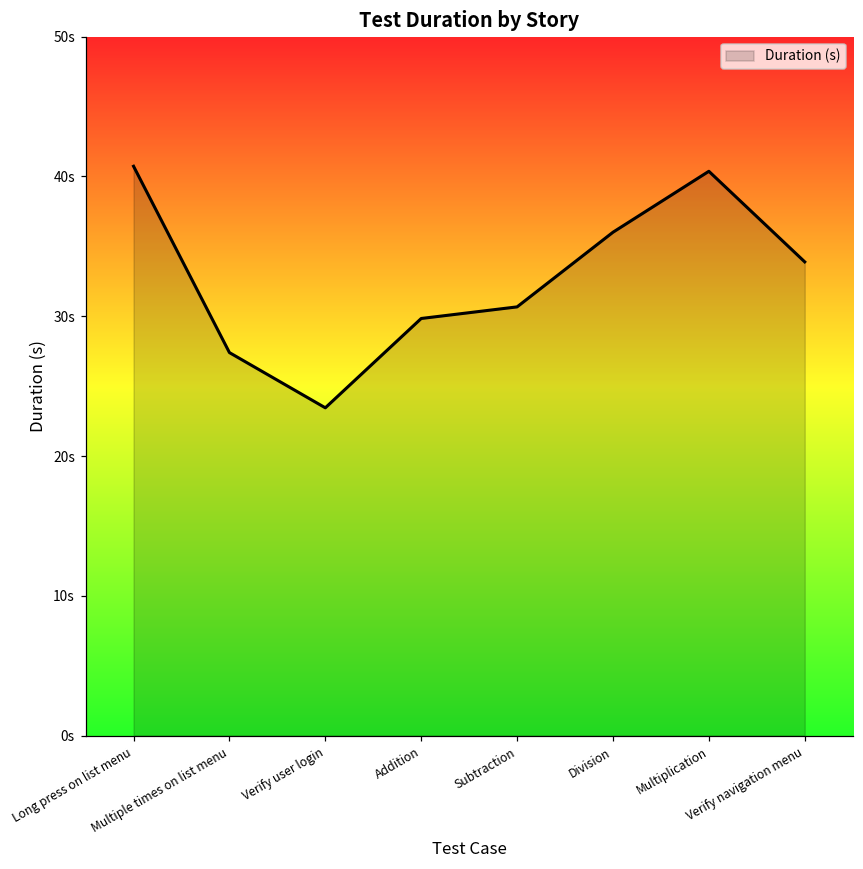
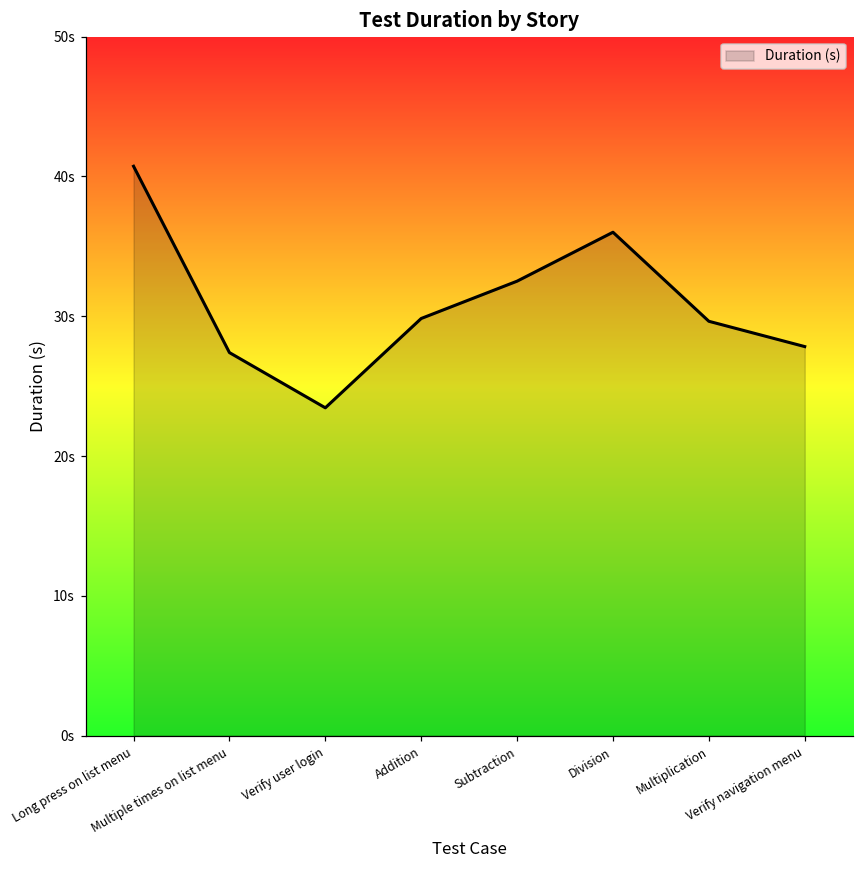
Subtraction: 30.7s -> 32.5s
Multiplication: 40.4s -> 29.6s
Verify navigation menu: 33.9s -> 27.8s
